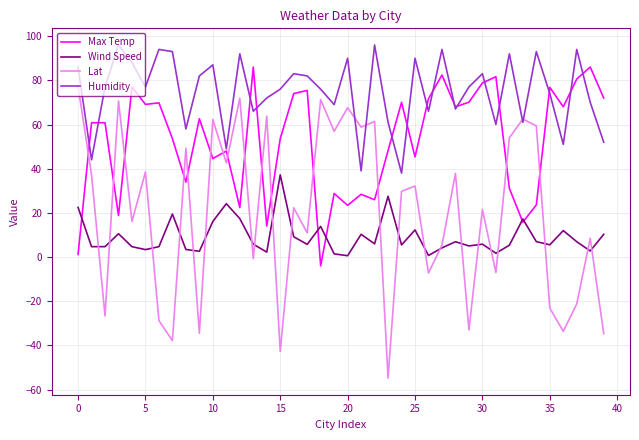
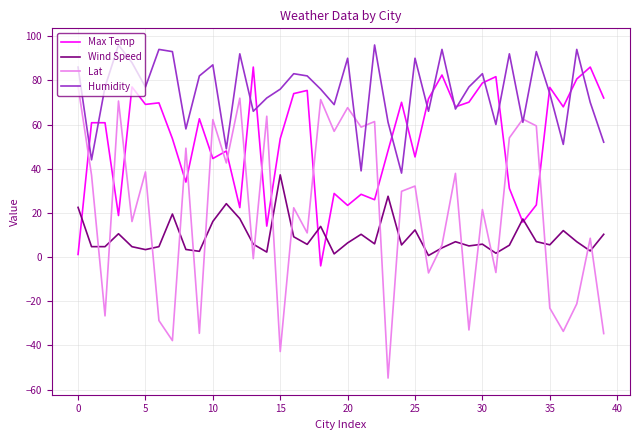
Wind Speed, 20: 1 -> 6
